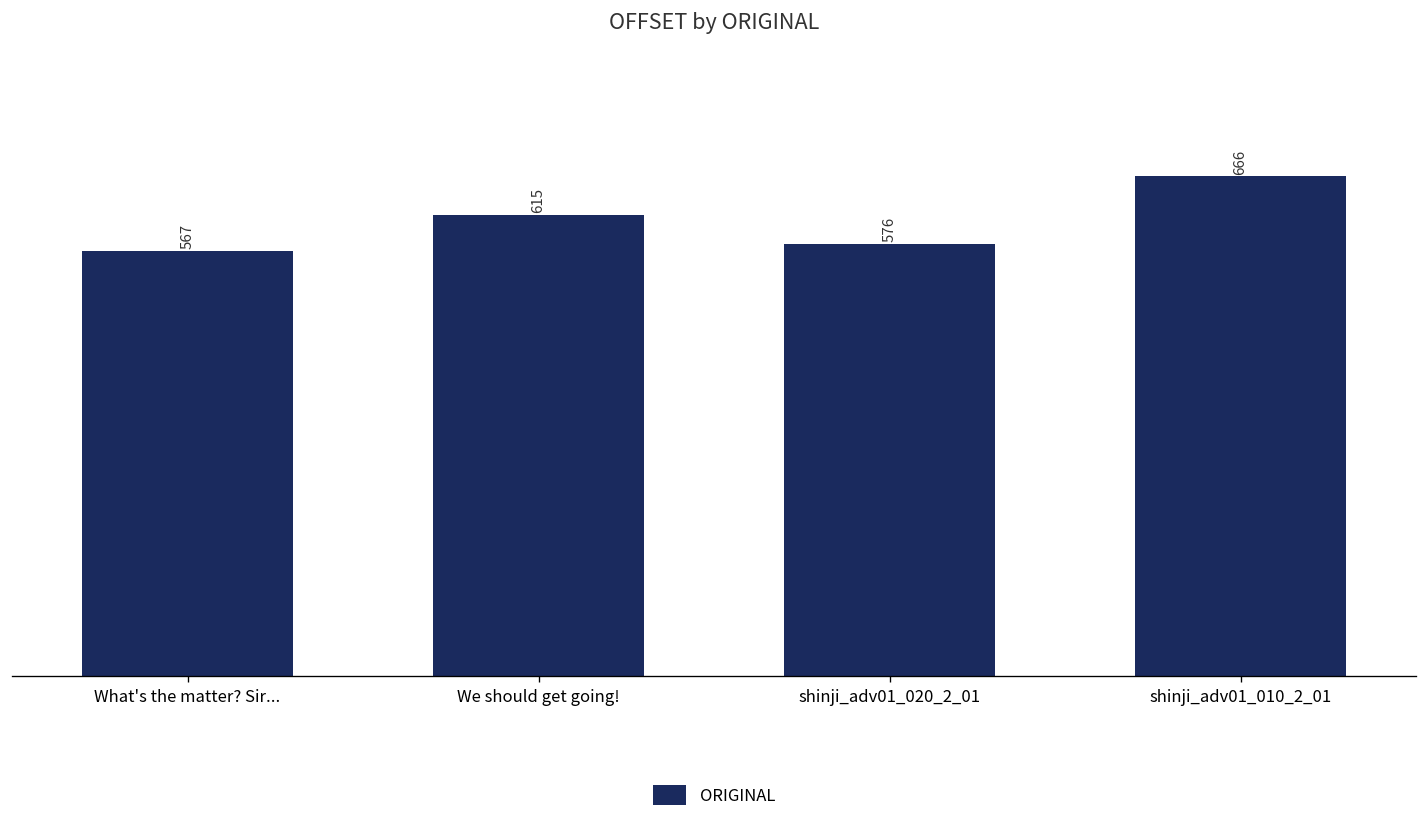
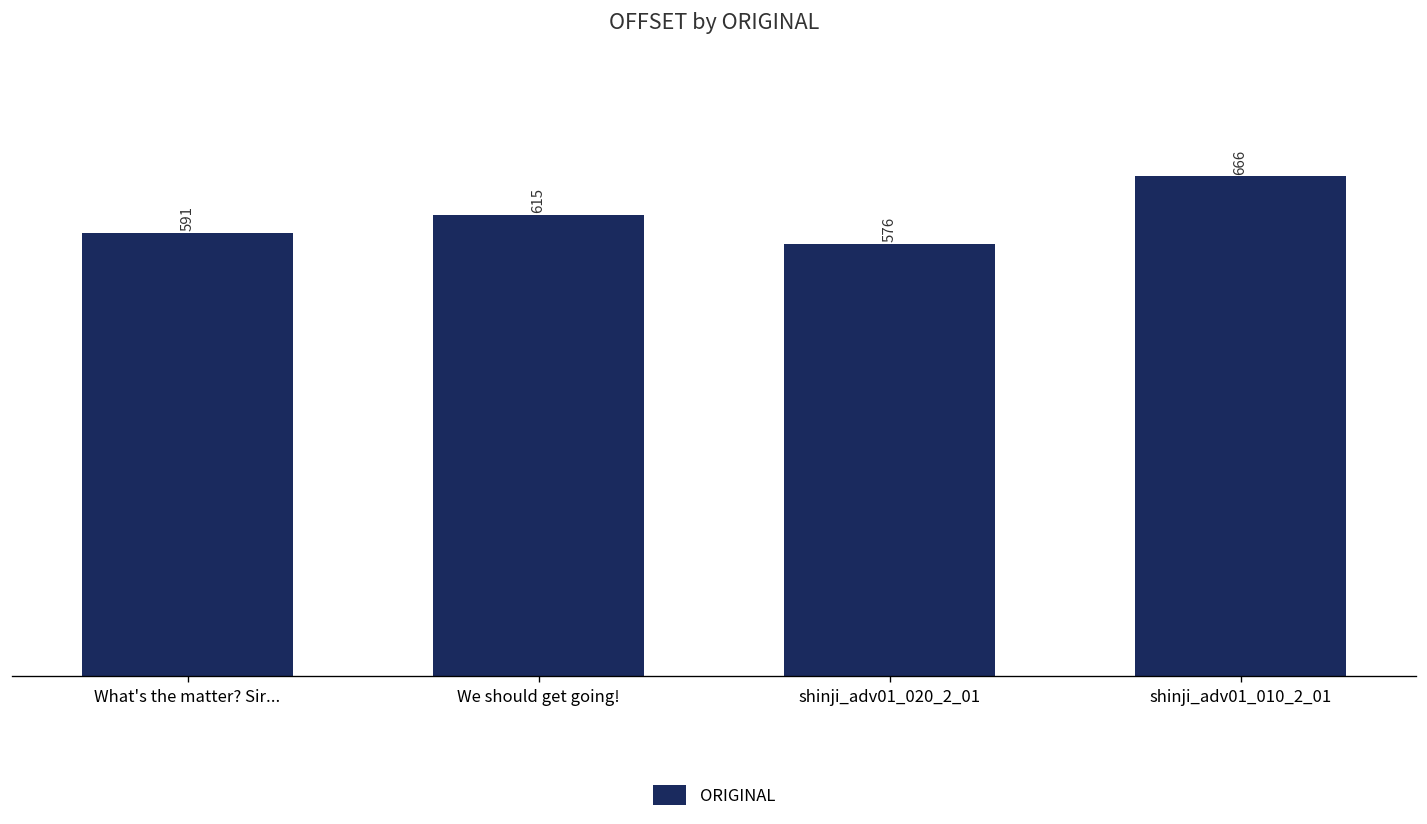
What's the matter? Sir...: 567 -> 591
